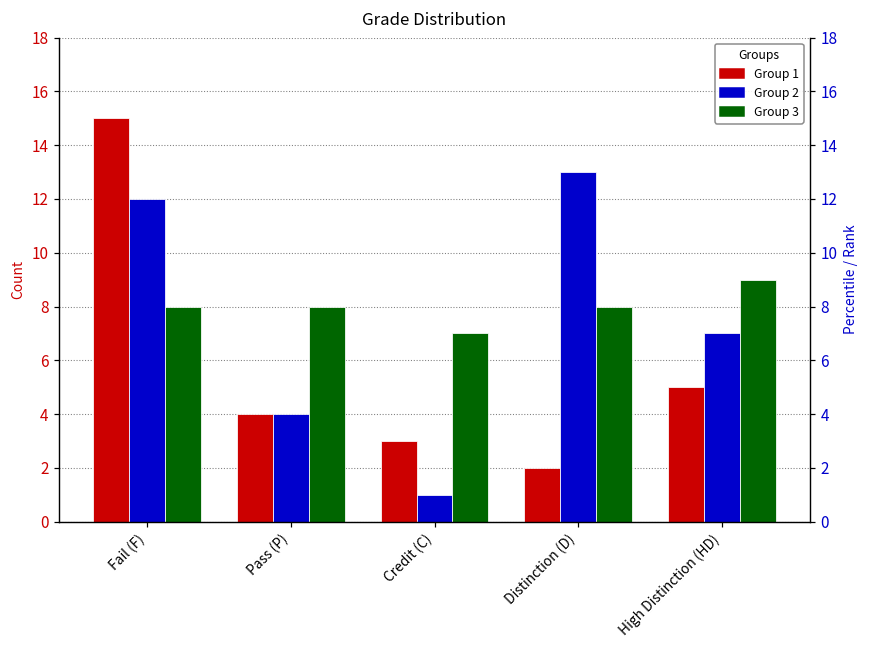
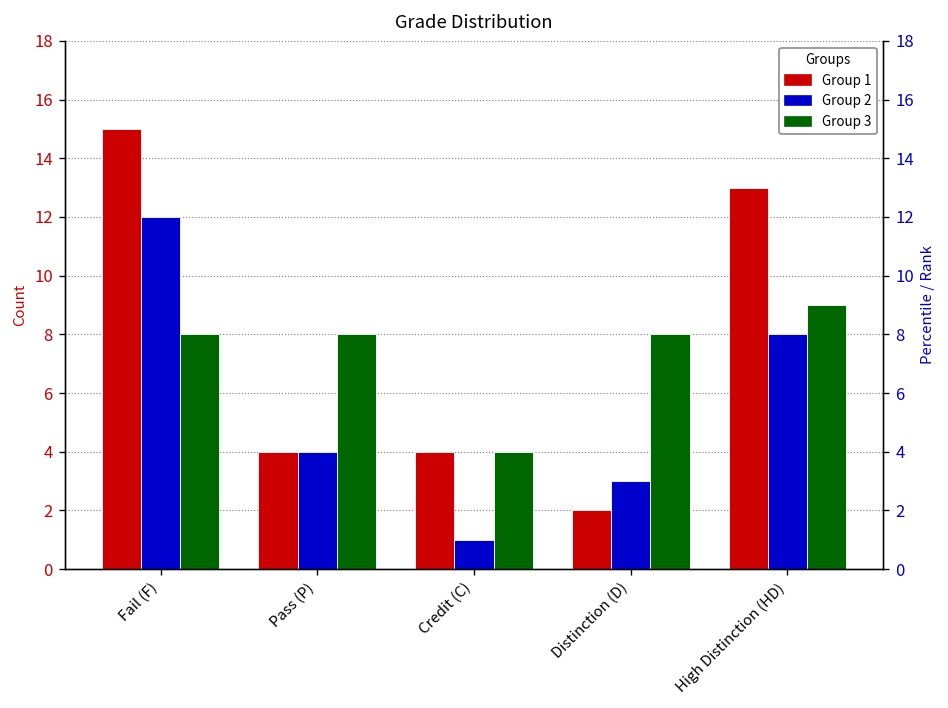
Group 1, Credit (C): 3 -> 4
Group 3, Credit (C): 7 -> 4
Group 2, Distinction (D): 13 -> 3
Group 1, High Distinction (HD): 5 -> 13
Group 2, High Distinction (HD): 7 -> 8
